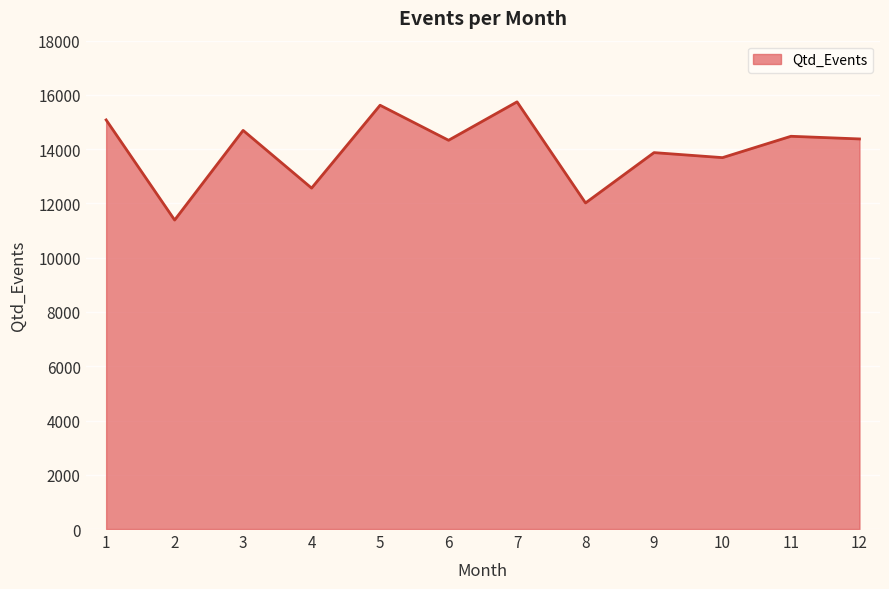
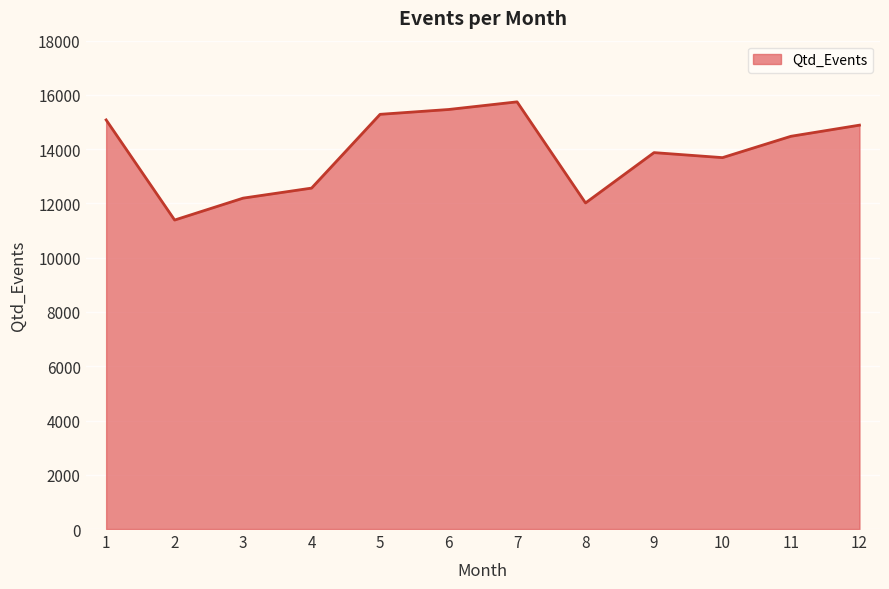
3: 14700 -> 12200
5: 15600 -> 15300
6: 14300 -> 15500
12: 14400 -> 14900
